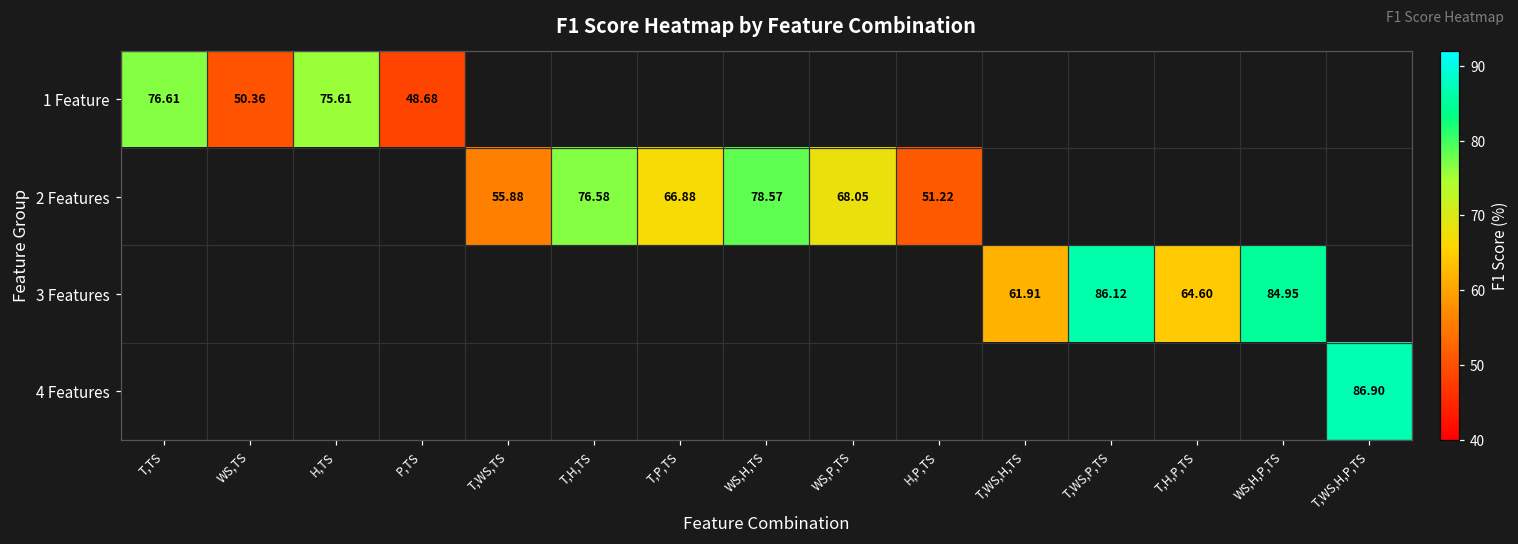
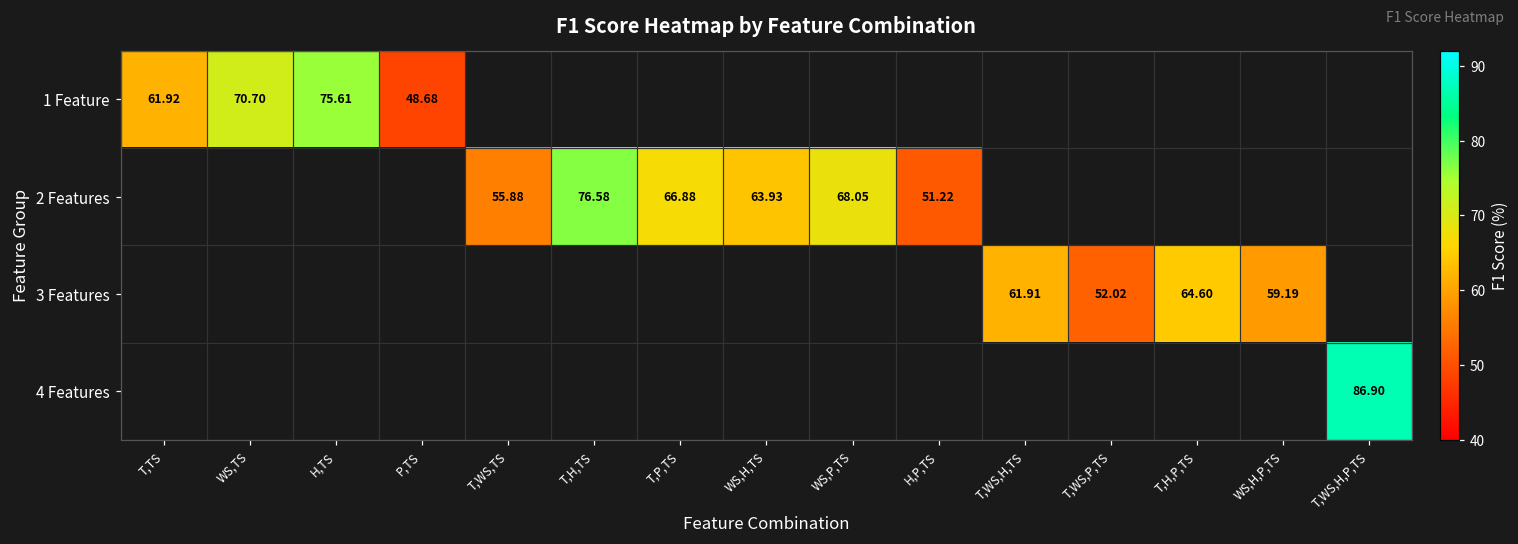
1 Feature, T,TS: 76.61 -> 61.92
1 Feature, WS,TS: 50.36 -> 70.70
2 Features, WS,H,TS: 78.57 -> 63.93
3 Features, T,WS,P,TS: 86.12 -> 52.02
3 Features, WS,H,P,TS: 84.95 -> 59.19
